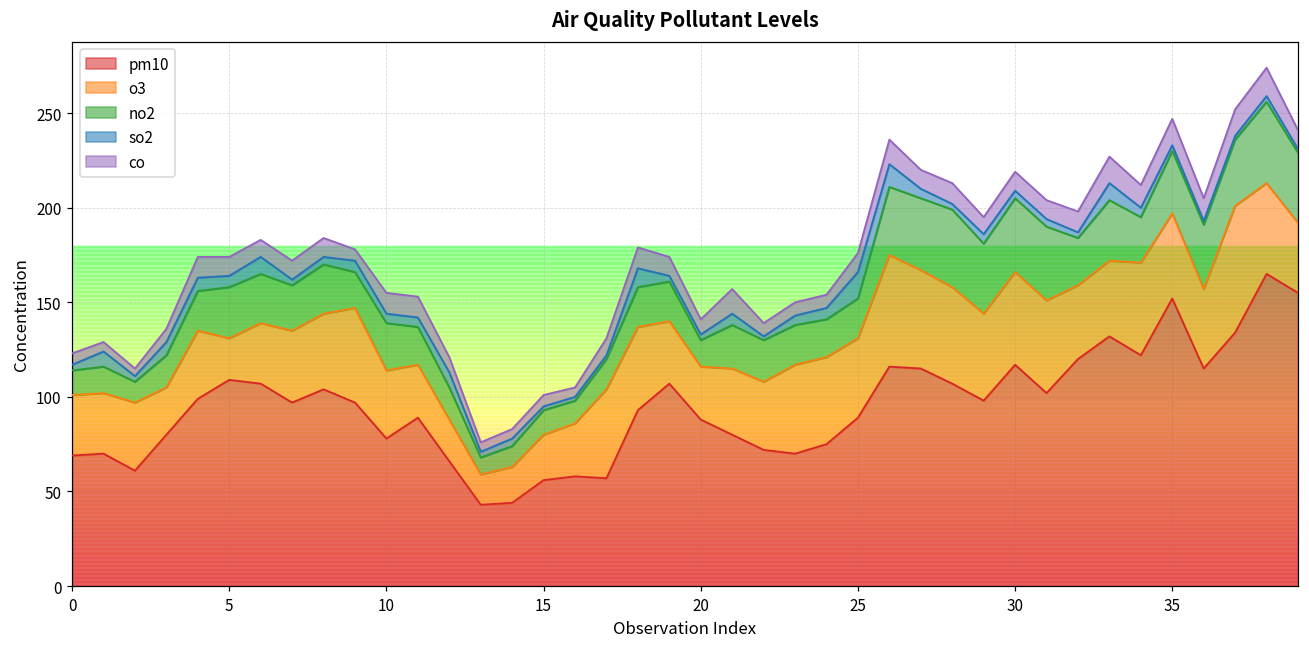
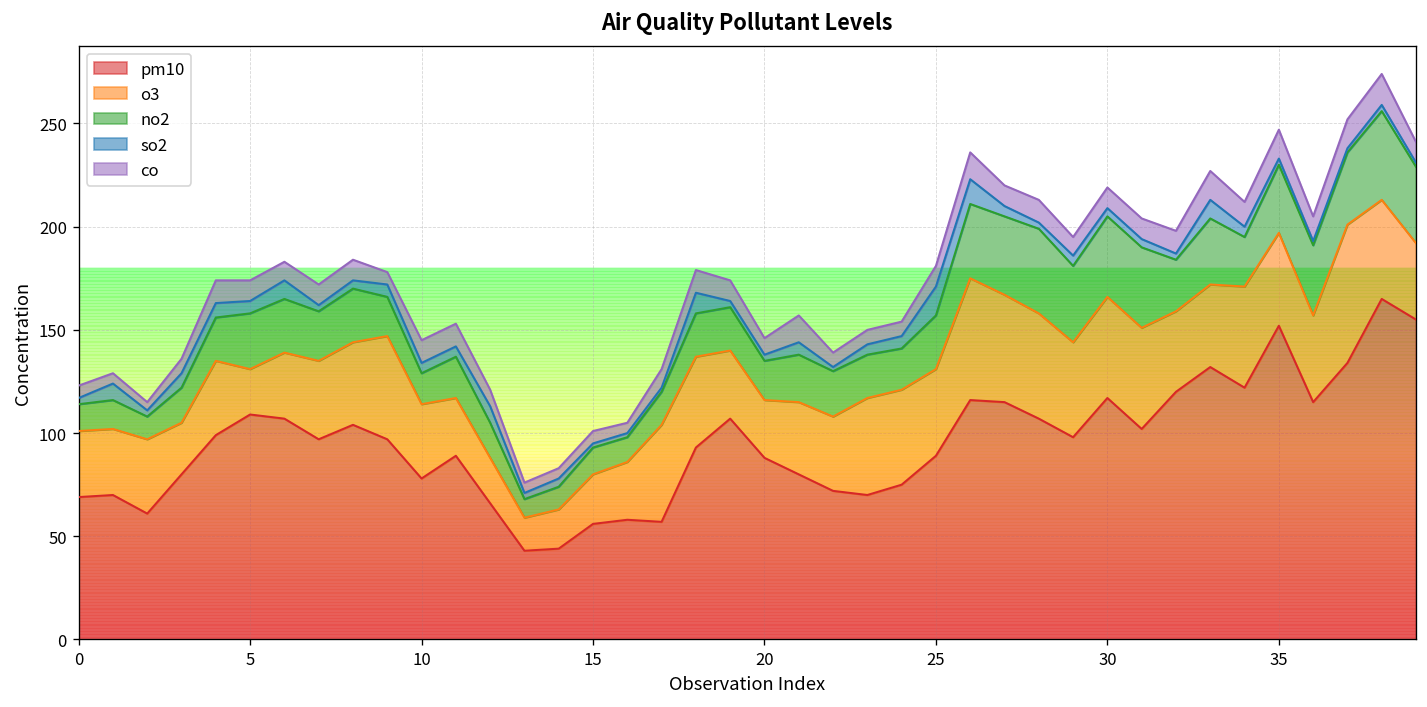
no2, 10: 25 -> 15
no2, 20: 14 -> 19
no2, 25: 21 -> 26
